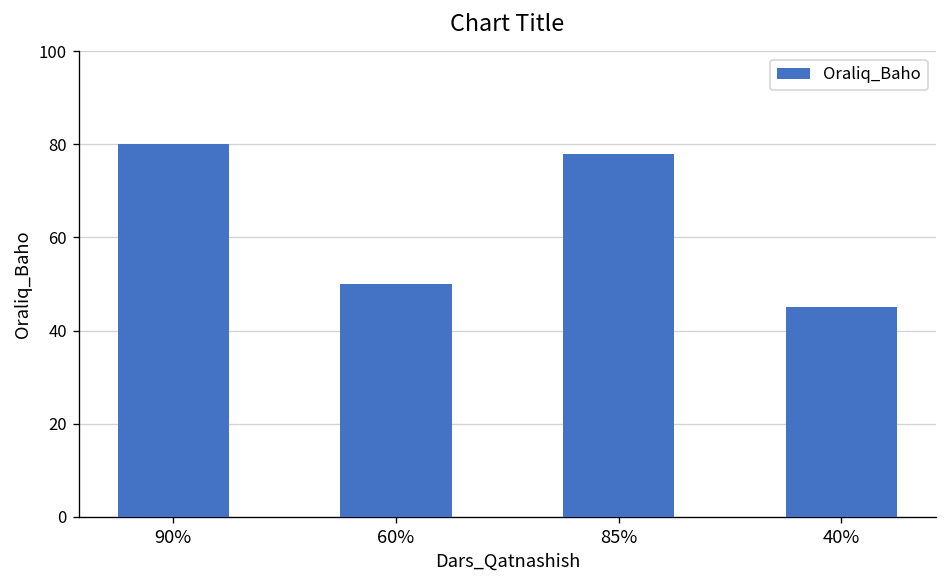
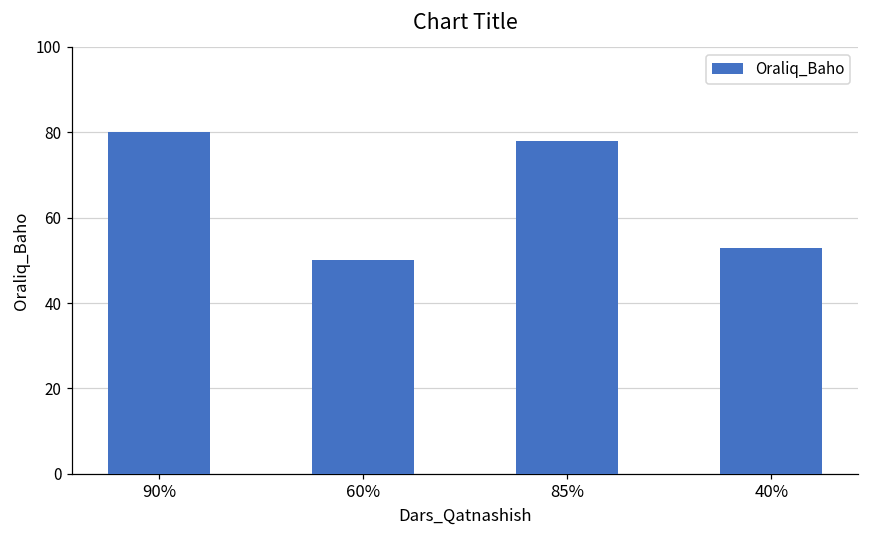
40%: 45 -> 53
